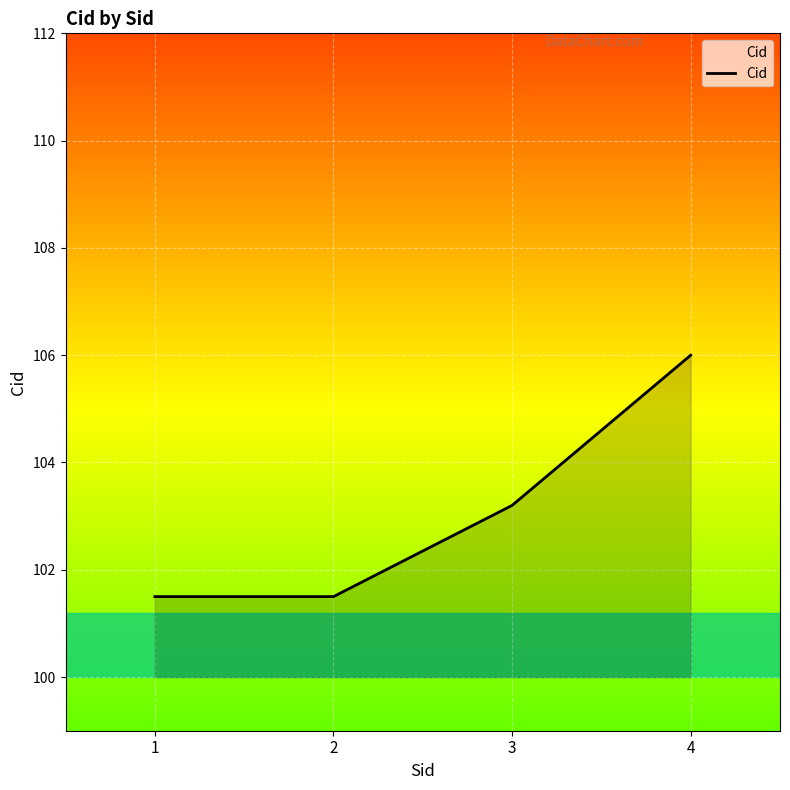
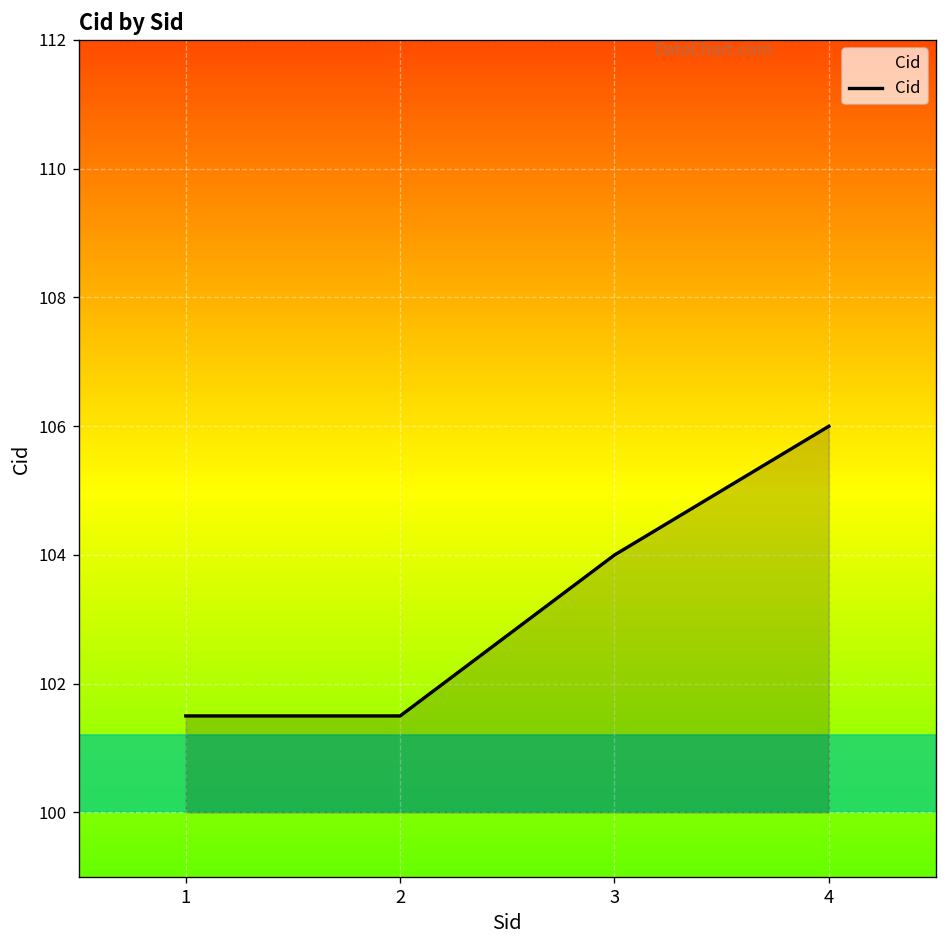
3: 103.2 -> 104.0
